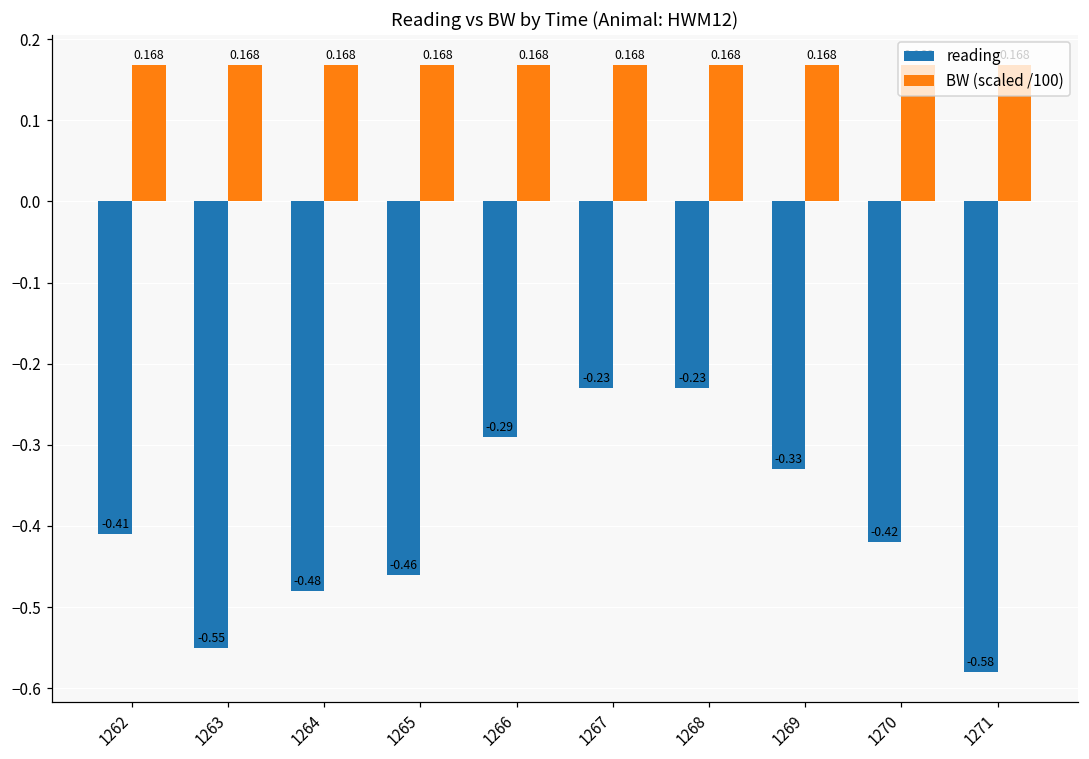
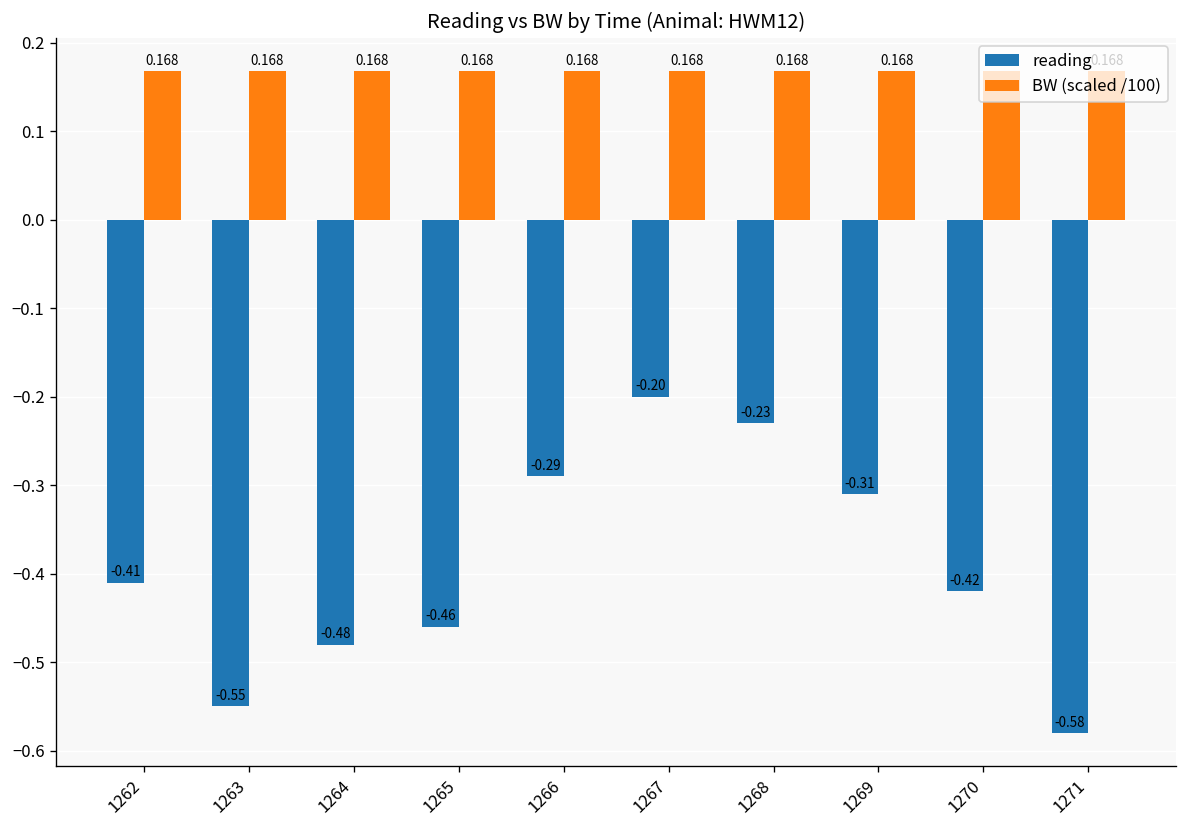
reading, 1267: -0.23 -> -0.20
reading, 1269: -0.33 -> -0.31
